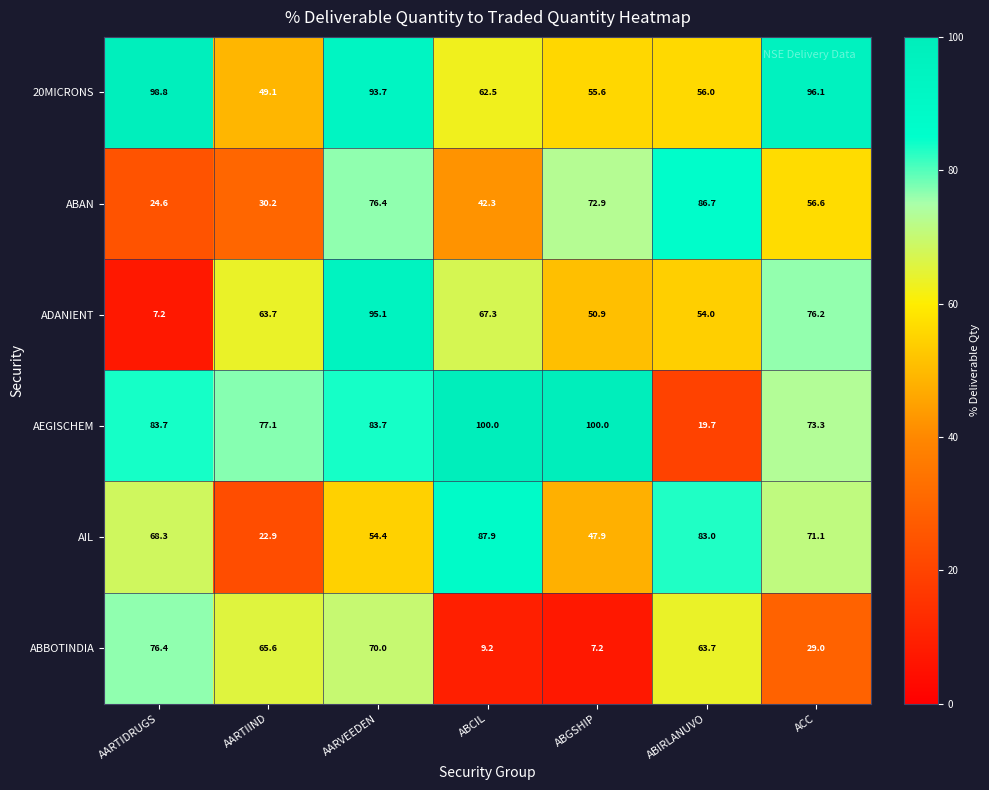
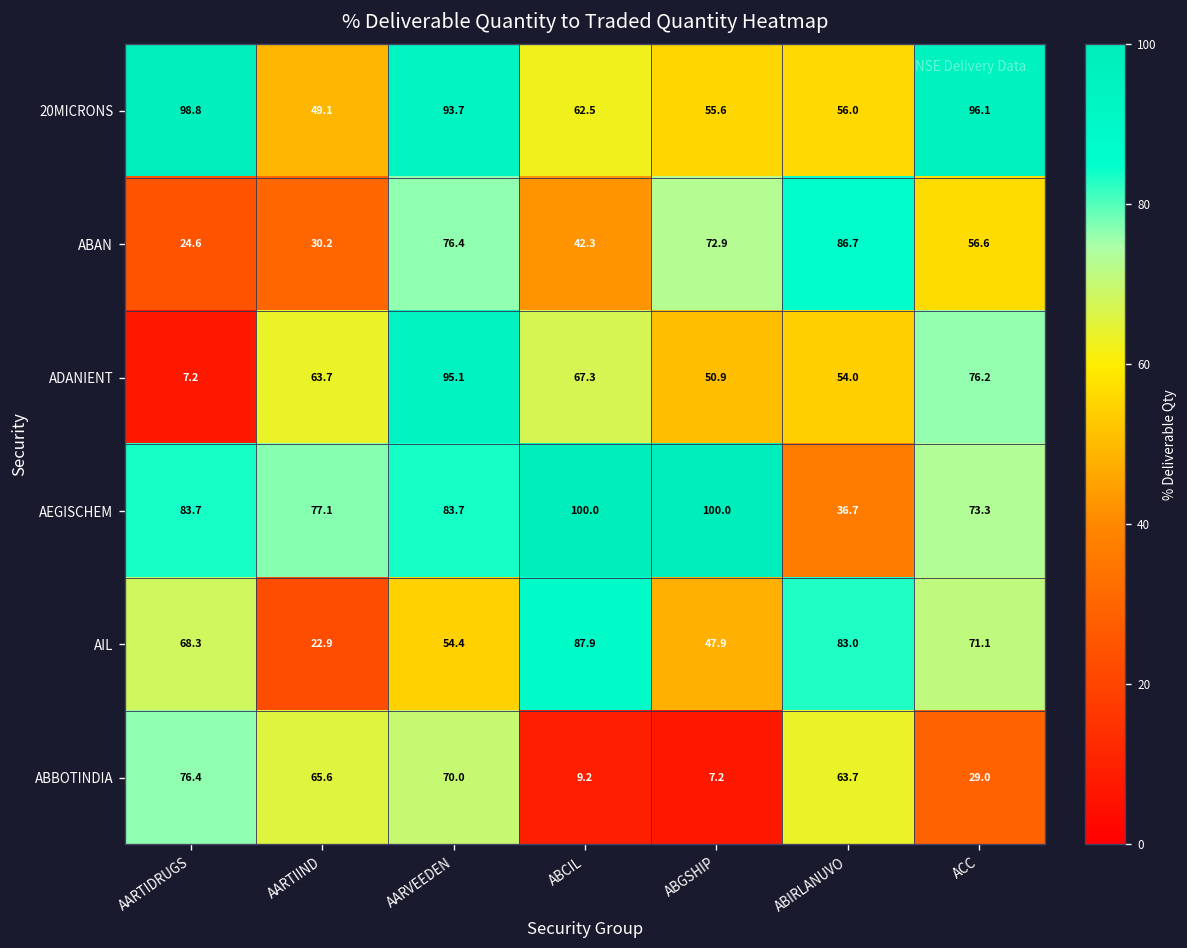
AEGISCHEM, ABIRLANUVO: 19.7 -> 36.7
